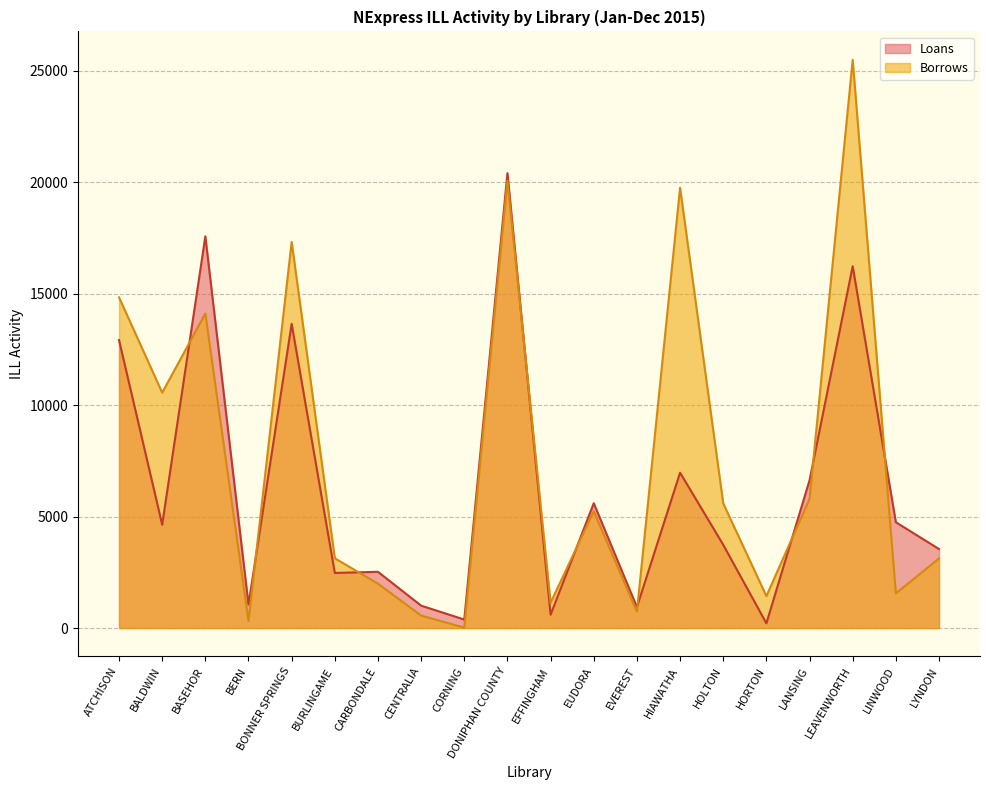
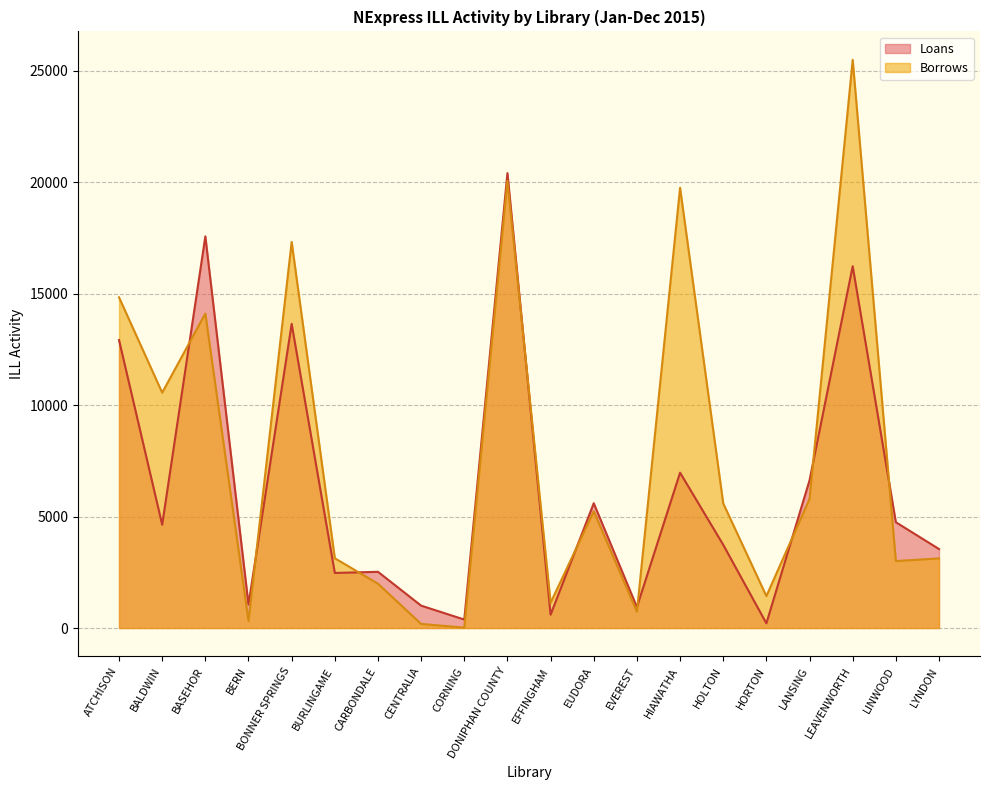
Borrows, CENTRALIA: 600 -> 200
Borrows, LINWOOD: 1600 -> 3000
